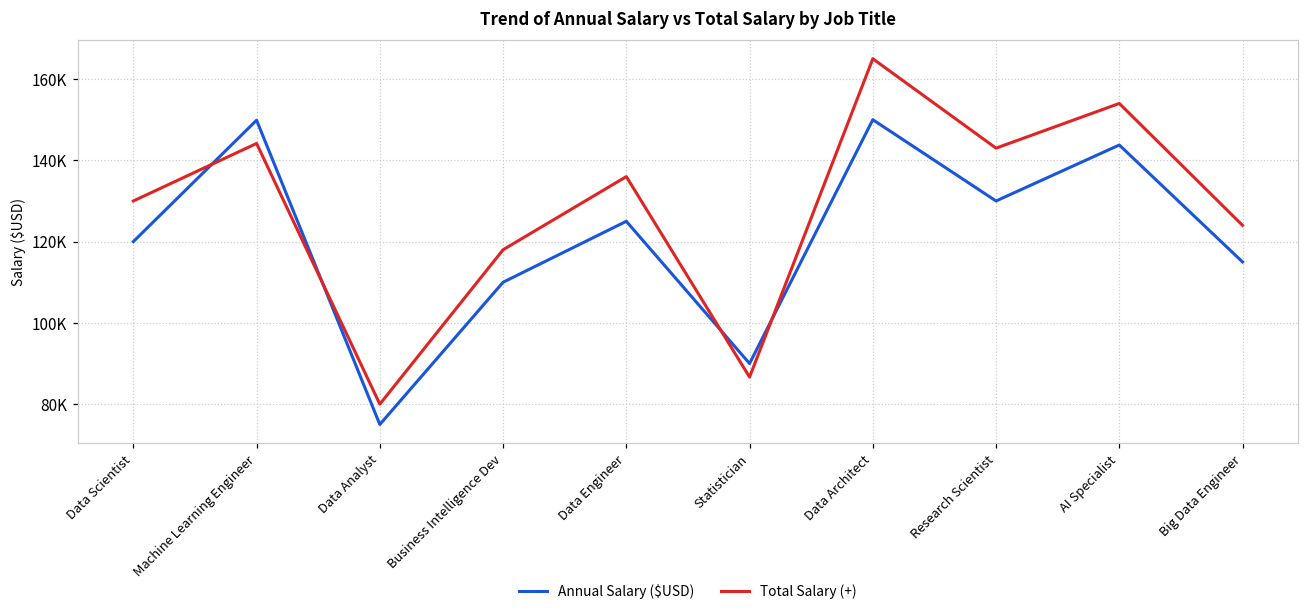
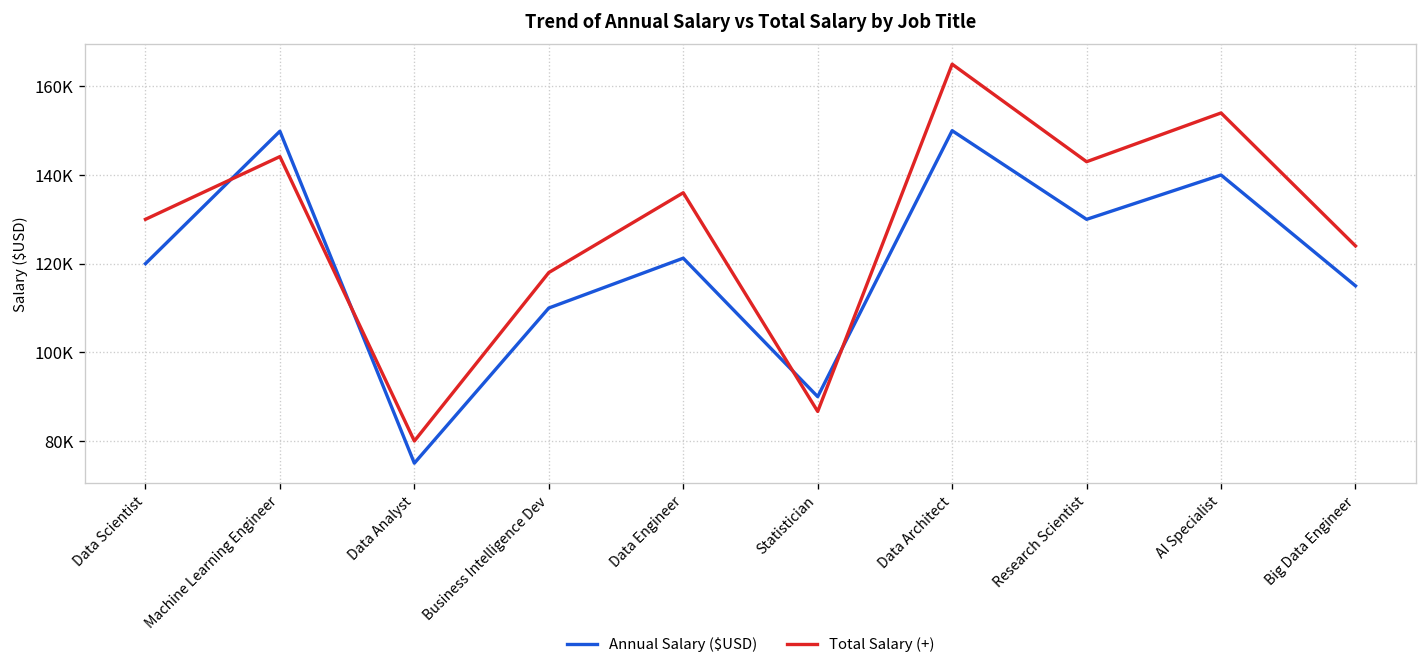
Annual Salary ($USD), Data Engineer: 125000 -> 121000
Annual Salary ($USD), AI Specialist: 144000 -> 140000
